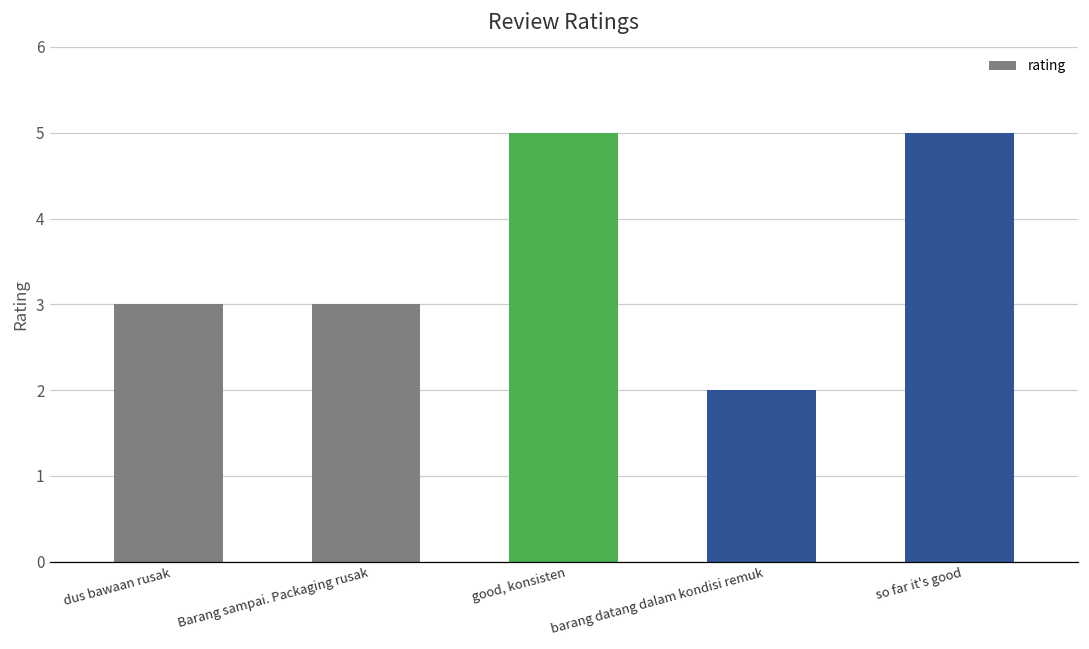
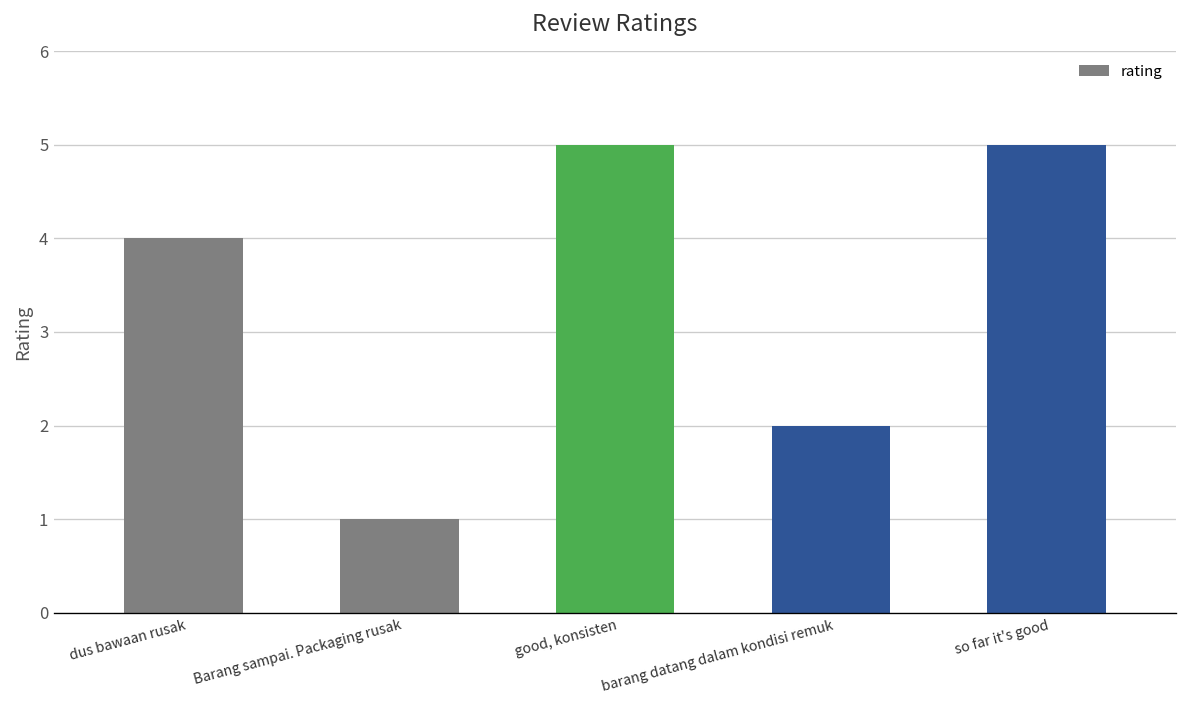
dus bawaan rusak: 3 -> 4
Barang sampai. Packaging rusak: 3 -> 1
